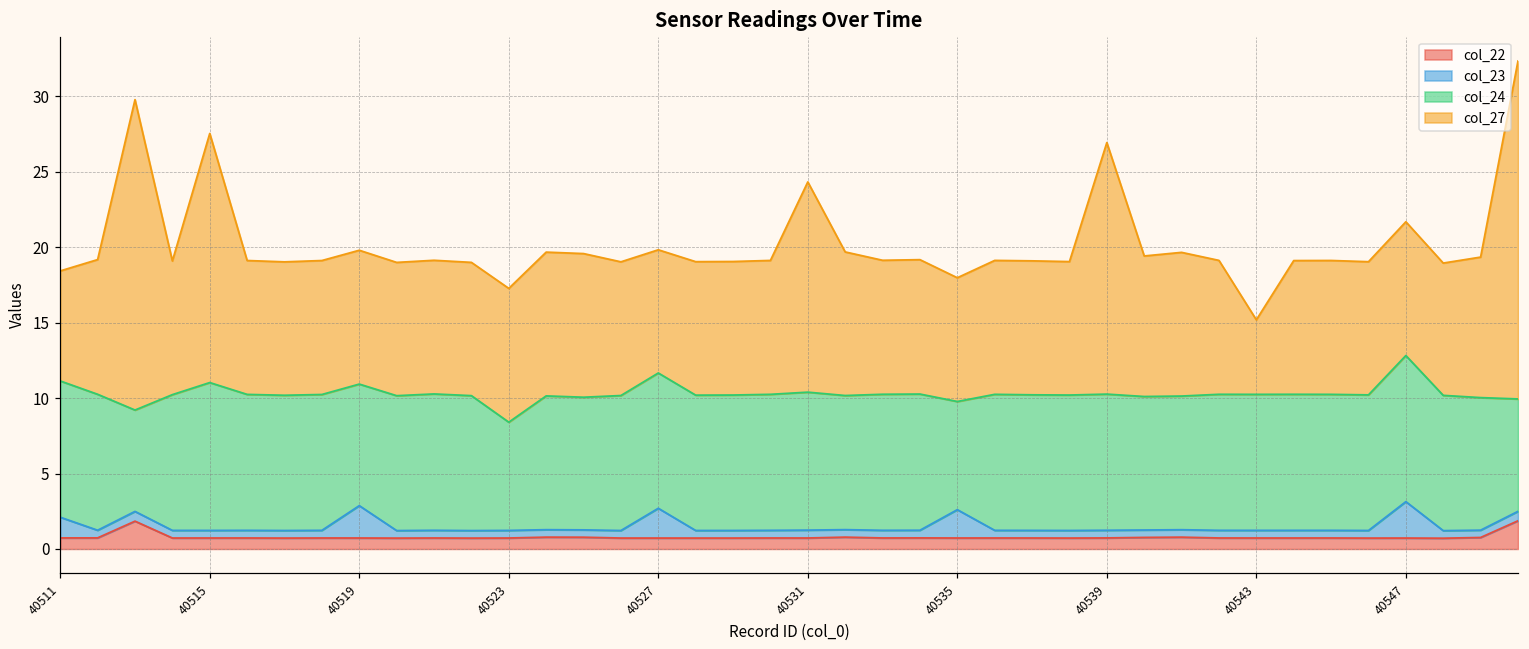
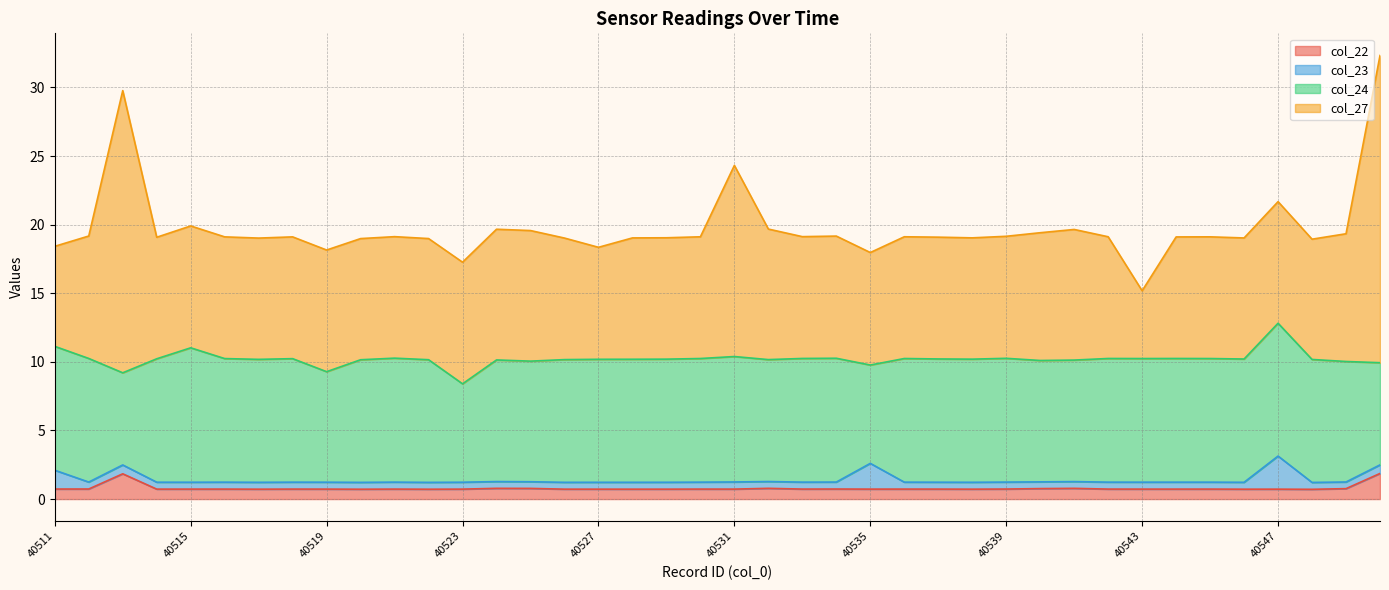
col_27, 40515: 16.5 -> 8.9
col_23, 40519: 2.1 -> 0.5
col_23, 40527: 2.0 -> 0.5
col_27, 40539: 16.7 -> 8.9
